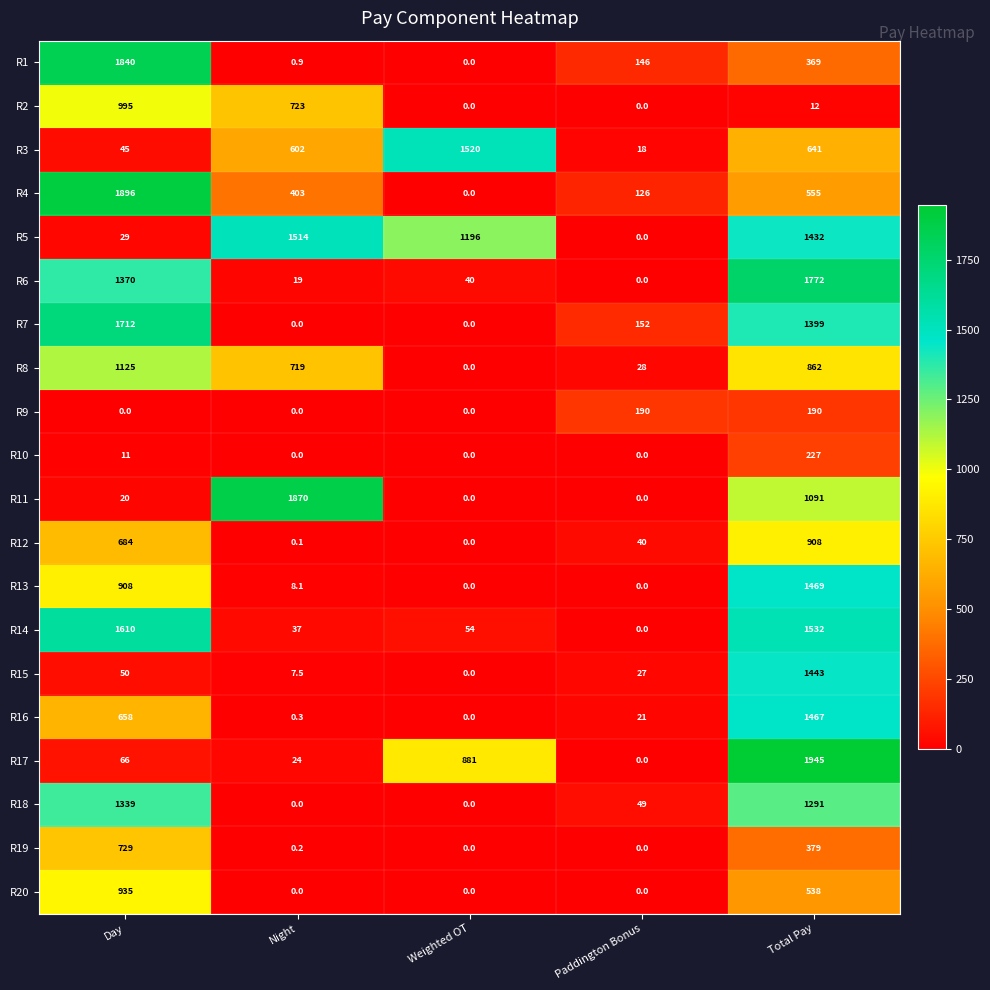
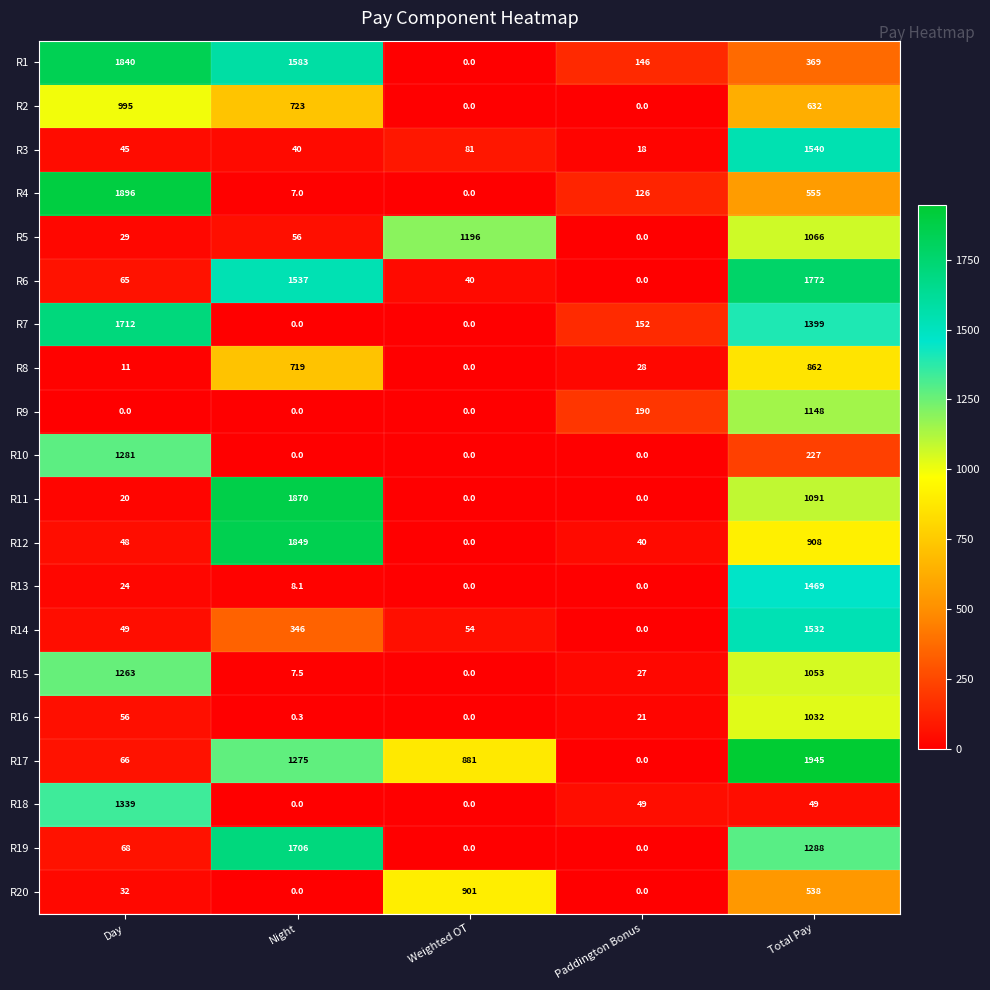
R1, Night: 0.9 -> 1583
R2, Total Pay: 12 -> 632
R3, Night: 602 -> 40
R3, Weighted OT: 1520 -> 81
R3, Total Pay: 641 -> 1540
R4, Night: 403 -> 7.0
R5, Night: 1514 -> 56
R5, Total Pay: 1432 -> 1066
R6, Day: 1370 -> 65
R6, Night: 19 -> 1537
R8, Day: 1125 -> 11
R9, Total Pay: 190 -> 1148
R10, Day: 11 -> 1281
R12, Day: 684 -> 48
R12, Night: 0.1 -> 1849
R13, Day: 908 -> 24
R14, Day: 1610 -> 49
R14, Night: 37 -> 346
R15, Day: 50 -> 1263
R15, Total Pay: 1443 -> 1053
R16, Day: 658 -> 56
R16, Total Pay: 1467 -> 1032
R17, Night: 24 -> 1275
R18, Total Pay: 1291 -> 49
R19, Day: 729 -> 68
R19, Night: 0.2 -> 1706
R19, Total Pay: 379 -> 1288
R20, Day: 935 -> 32
R20, Weighted OT: 0.0 -> 901
